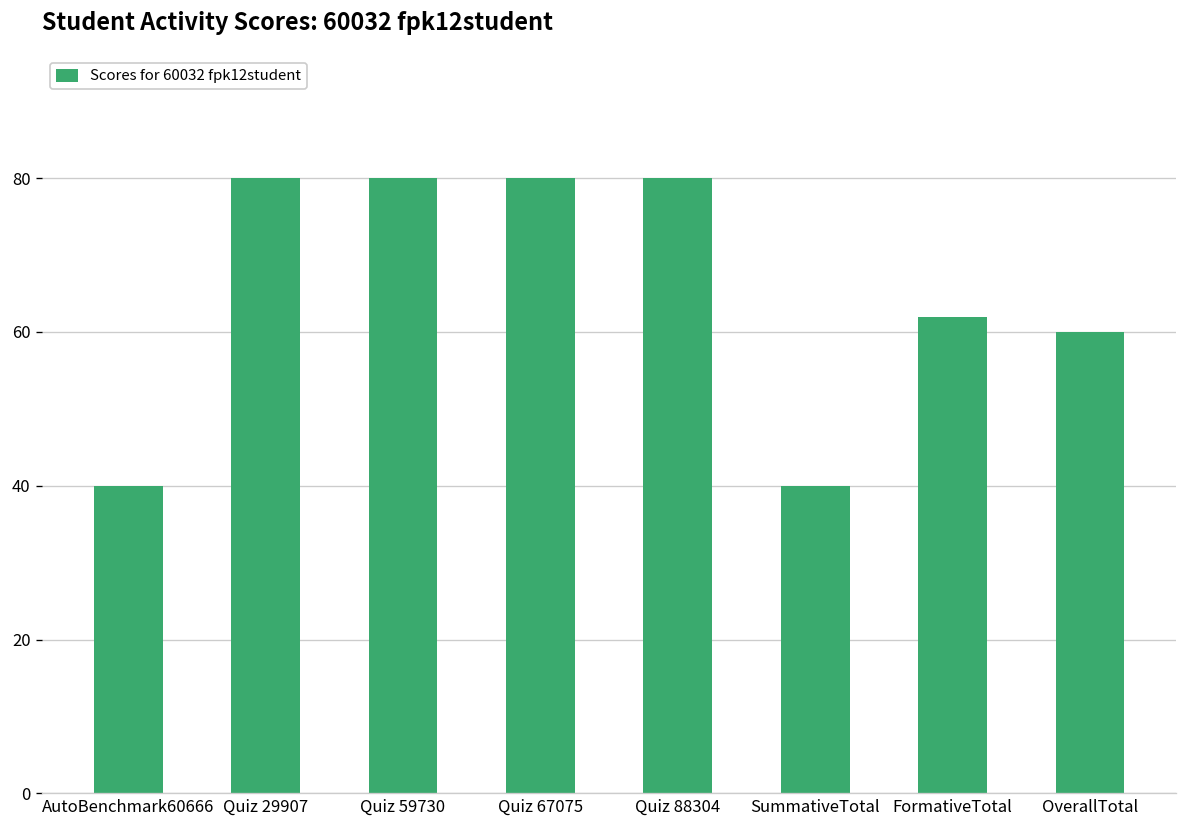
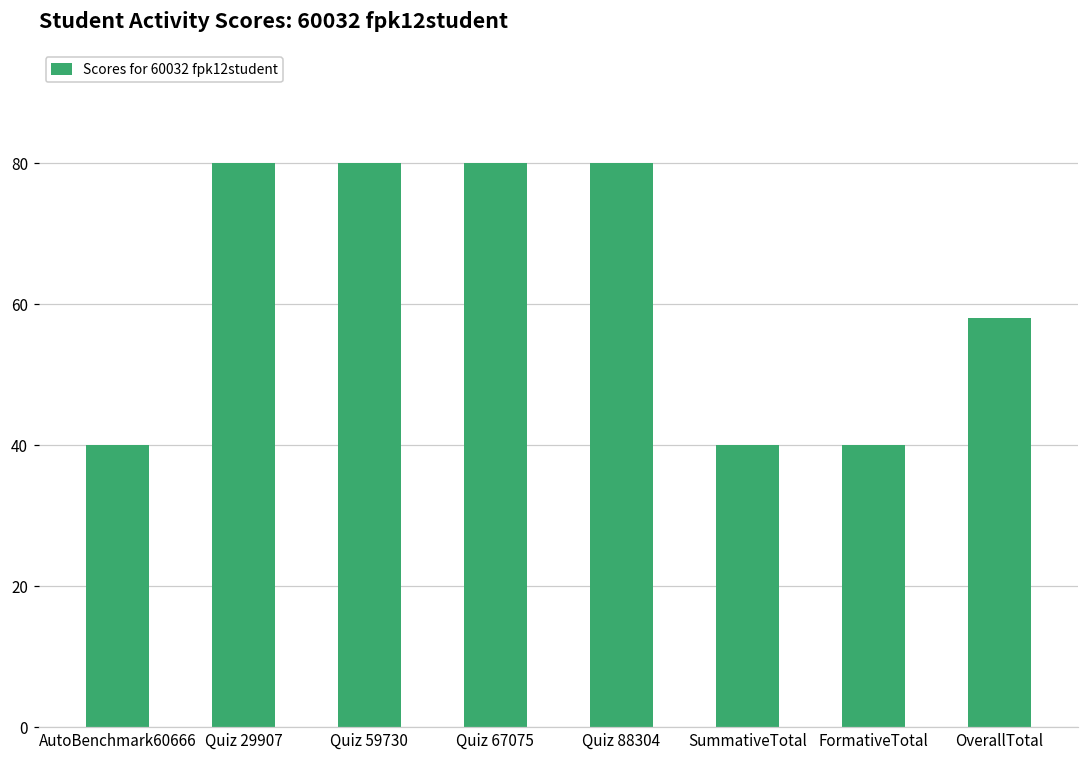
FormativeTotal: 62 -> 40
OverallTotal: 60 -> 58
